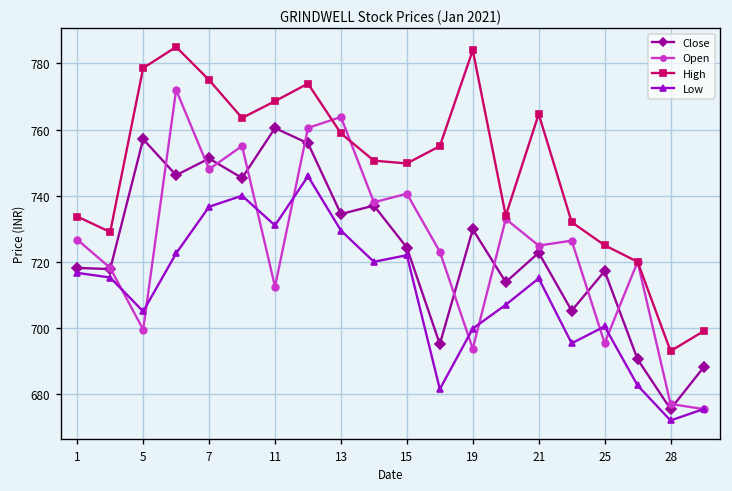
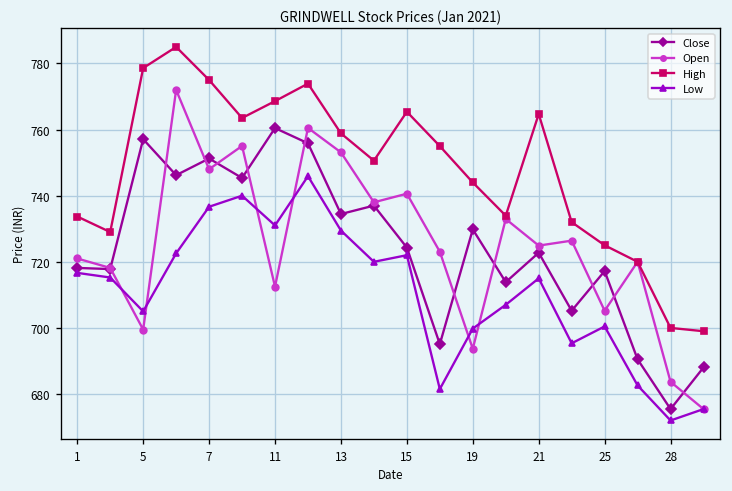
Open, 1: 727 -> 721
Open, 13: 764 -> 753
High, 15: 750 -> 765
High, 19: 784 -> 744
Open, 25: 695 -> 705
Open, 28: 677 -> 684
High, 28: 693 -> 700
